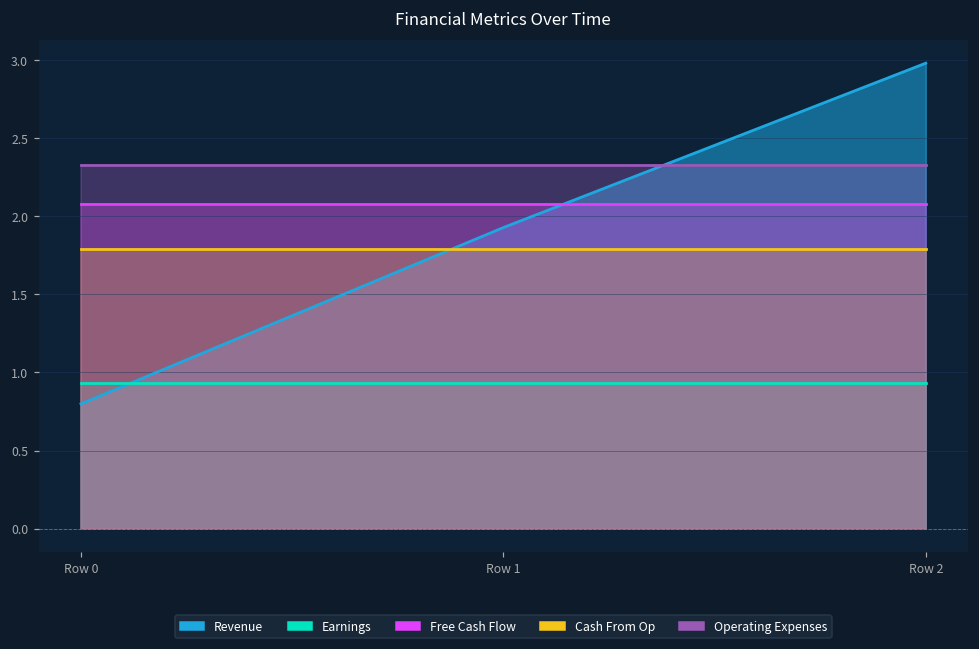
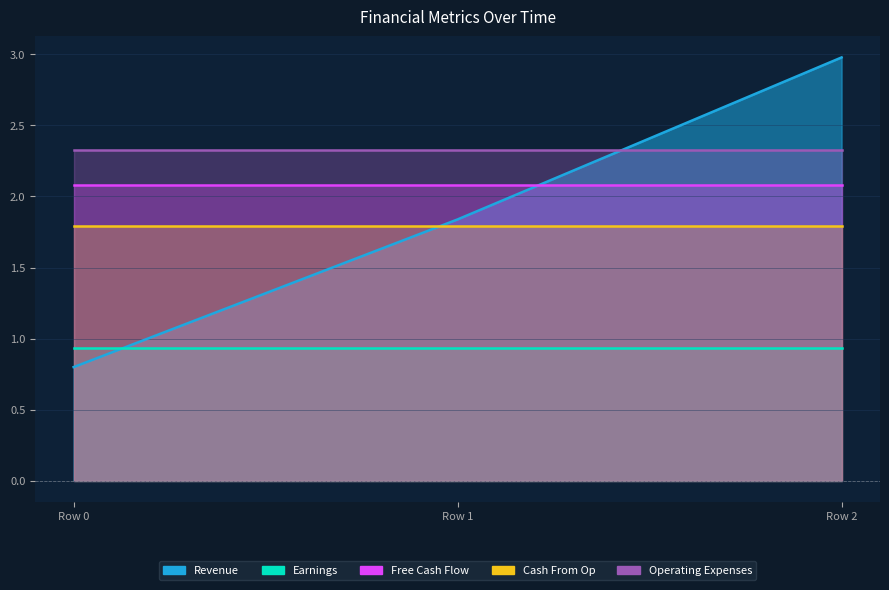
Revenue, Row 1: 1.93 -> 1.84
